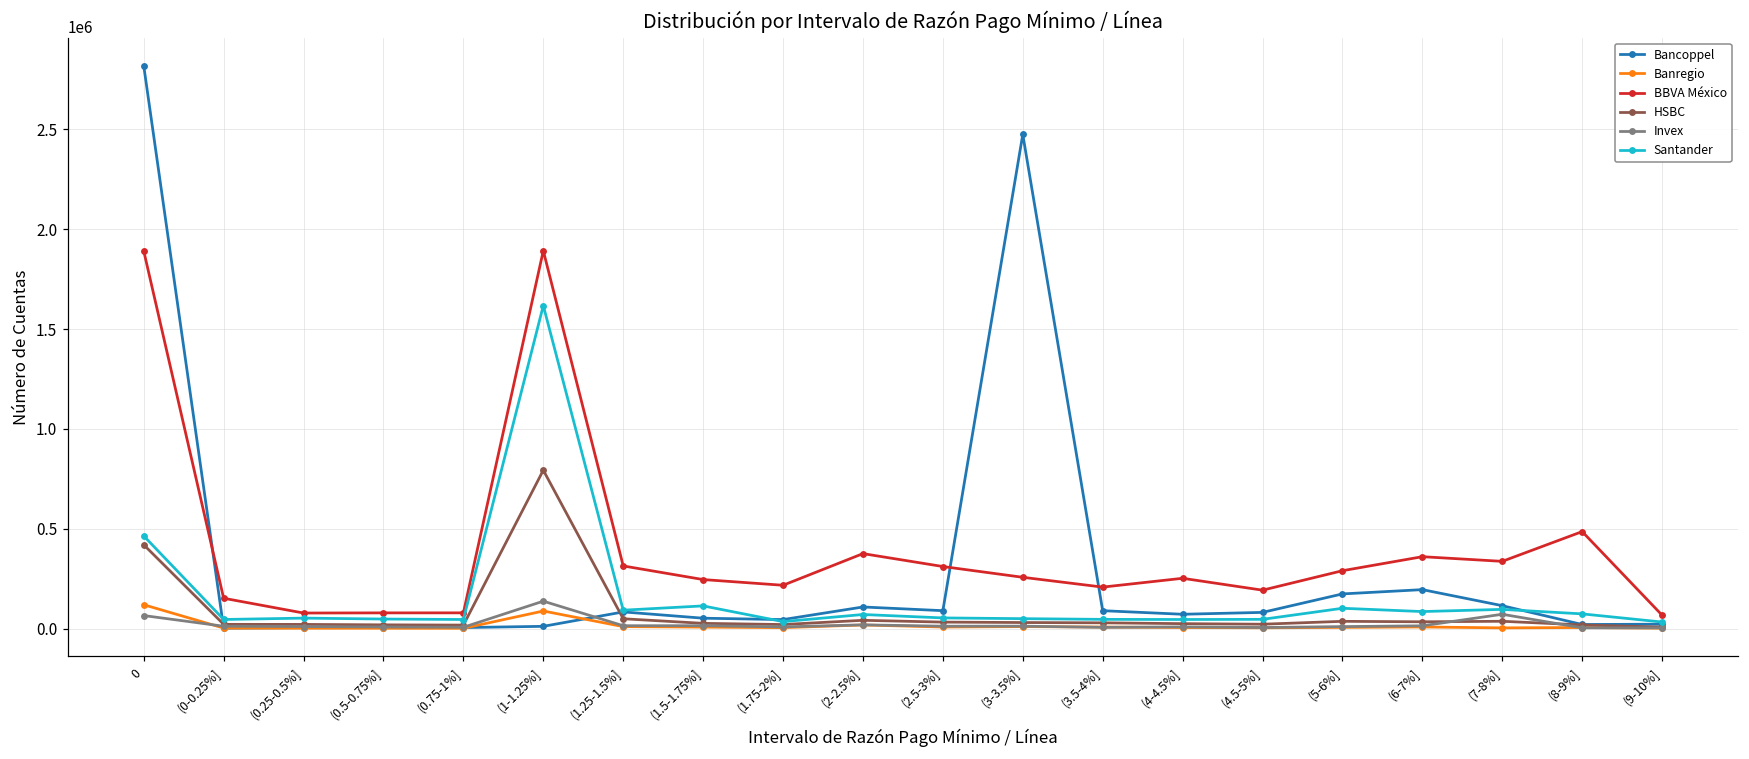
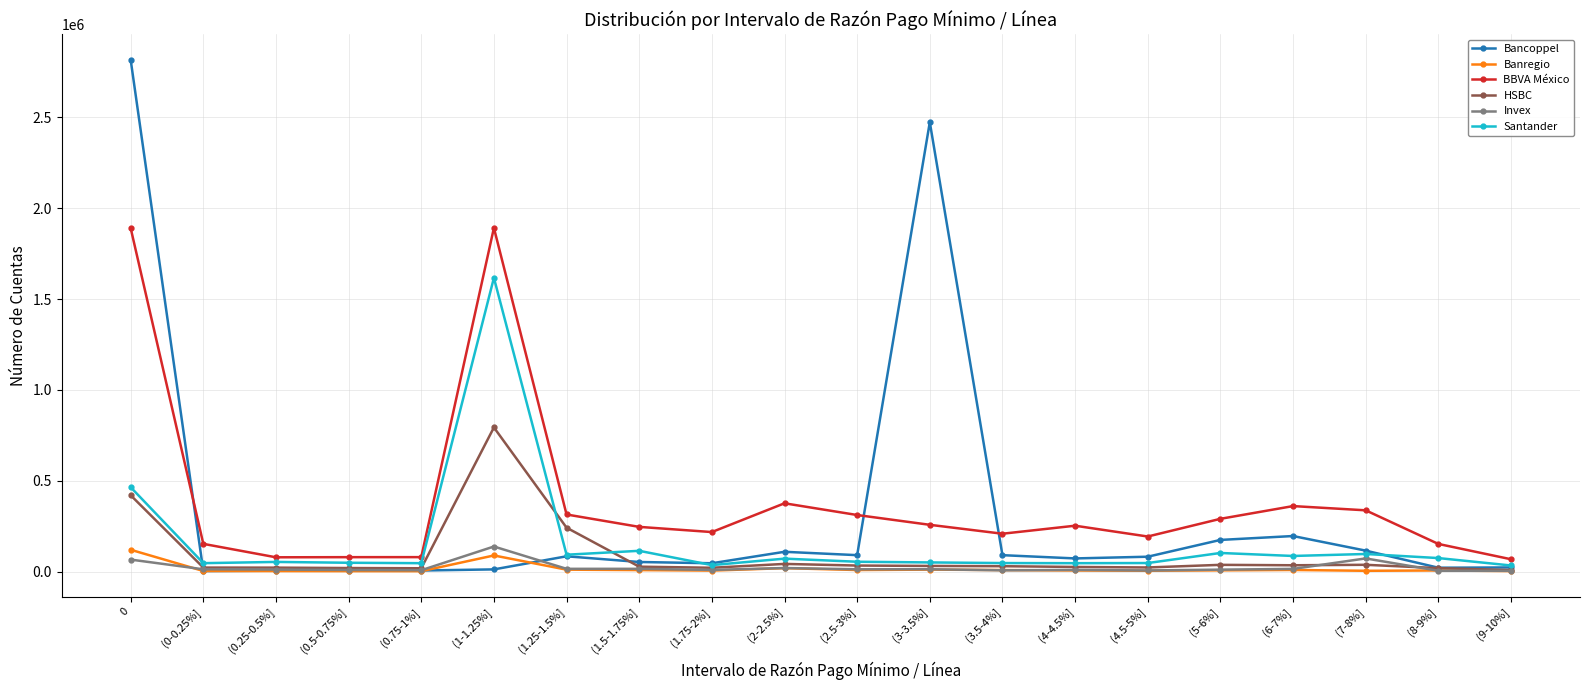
HSBC, (1.25-1.5%]: 50000 -> 240000
BBVA México, (8-9%]: 490000 -> 150000
